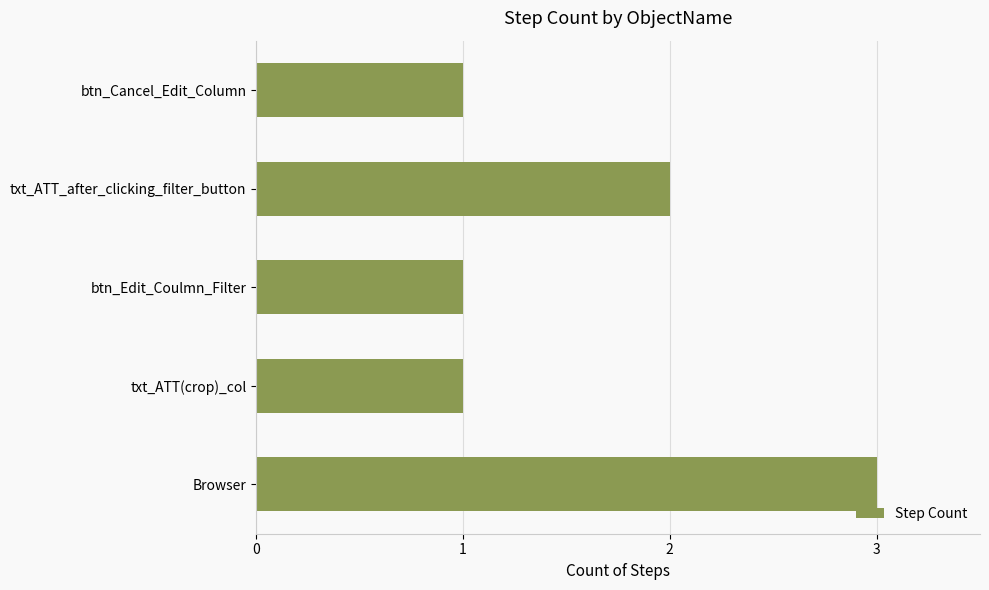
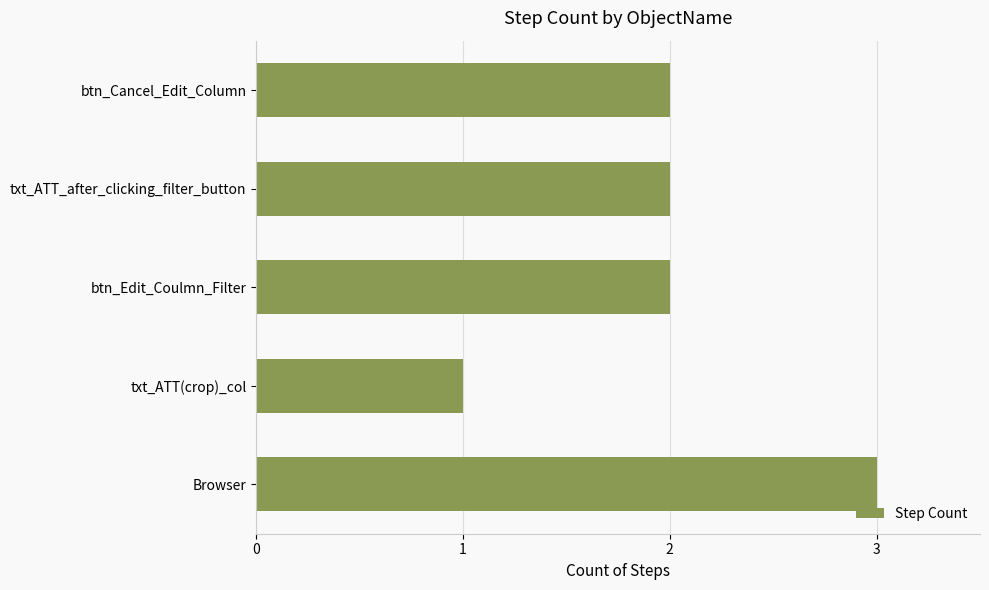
btn_Cancel_Edit_Column: 1 -> 2
btn_Edit_Coulmn_Filter: 1 -> 2
